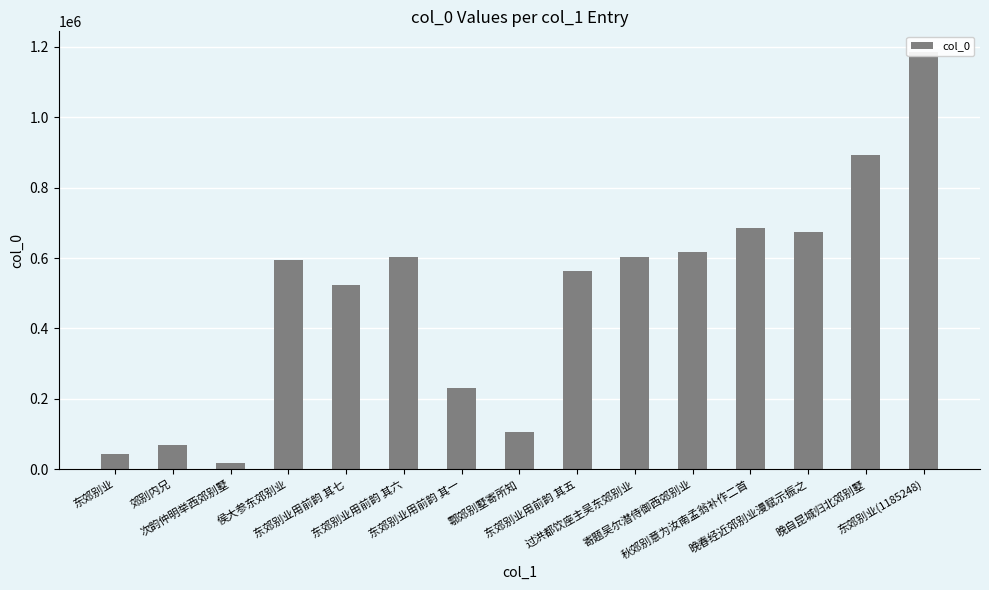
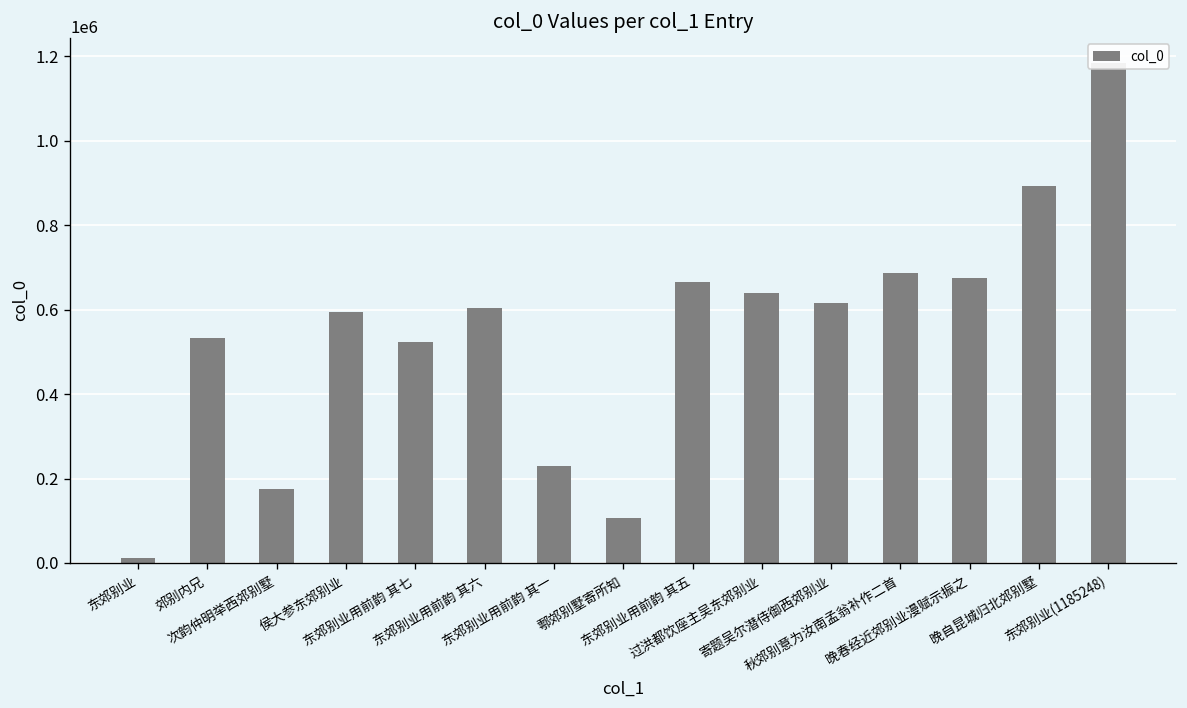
东郊别业: 40000 -> 10000
郊别内兄: 70000 -> 530000
次韵仲明举西郊别墅: 20000 -> 170000
东郊别业用前韵 其五: 560000 -> 670000
过洪都饮座主吴东郊别业: 600000 -> 640000
